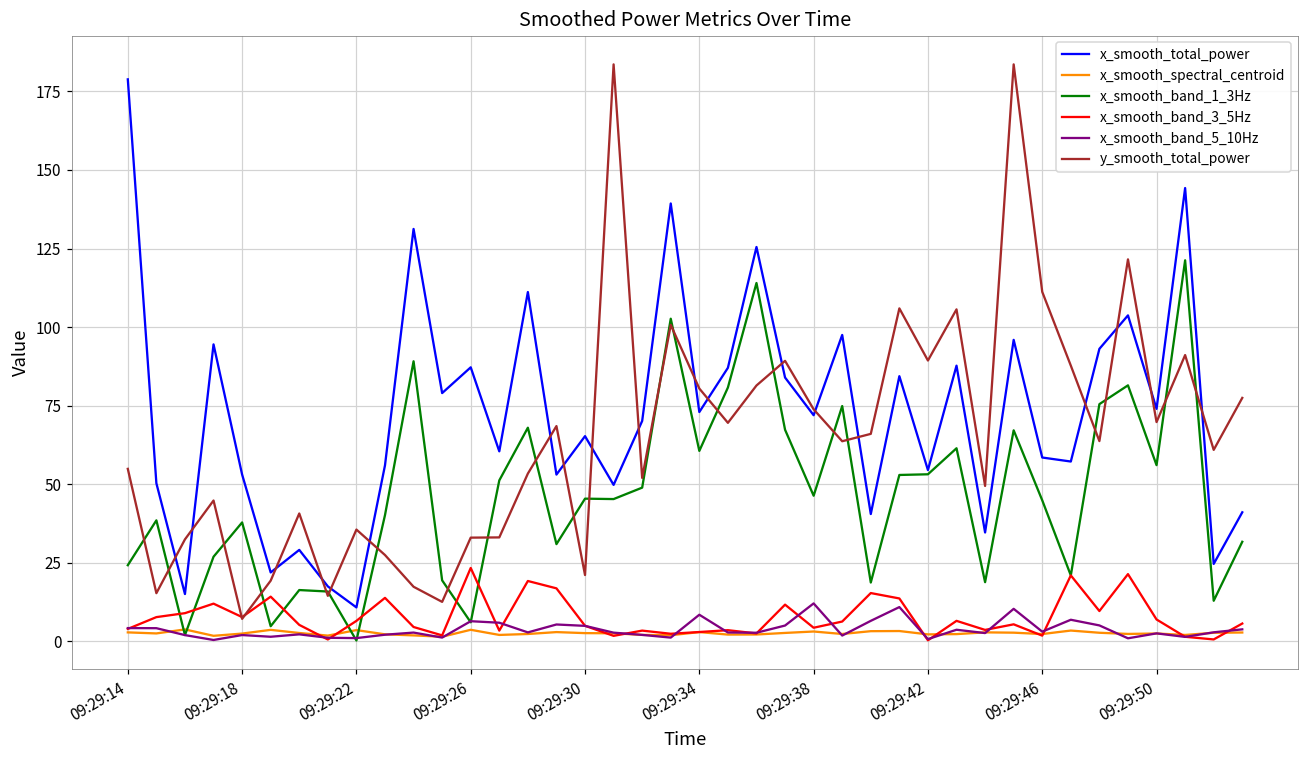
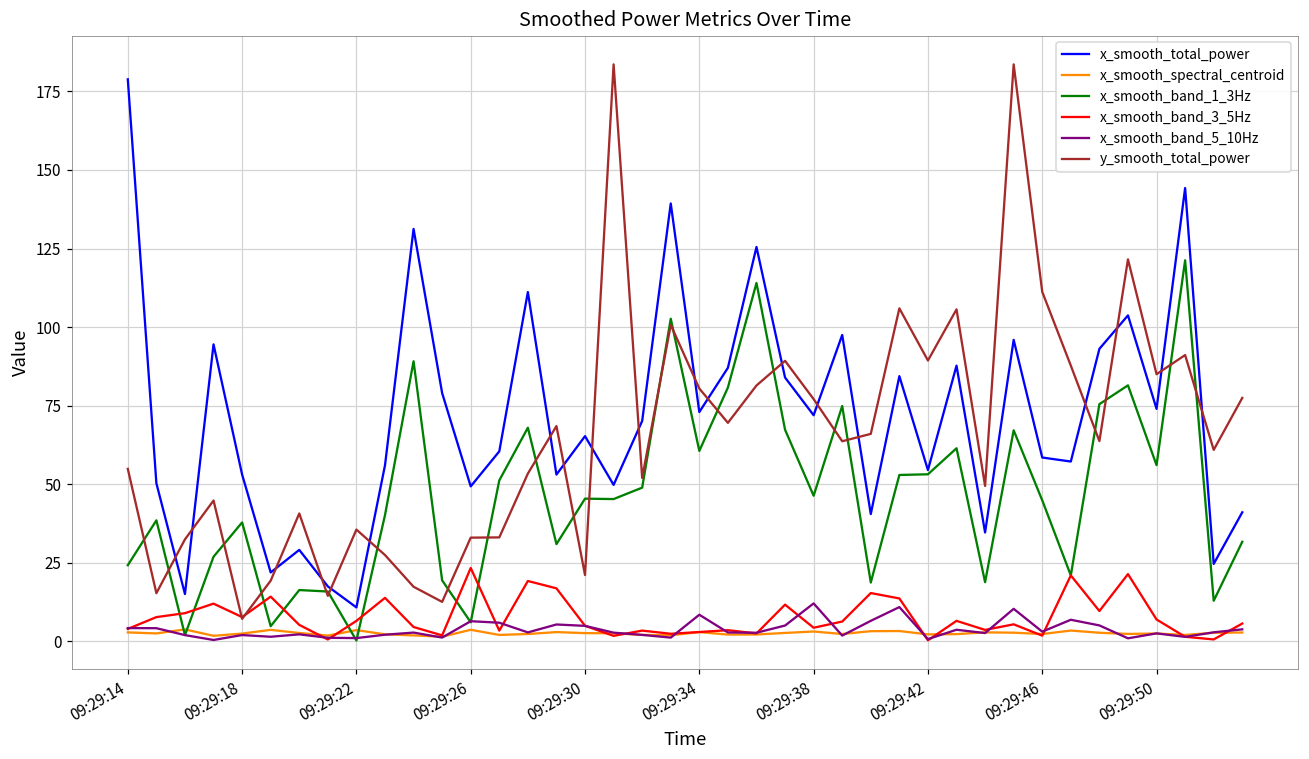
x_smooth_total_power, 09:29:26: 87 -> 49
y_smooth_total_power, 09:29:38: 74 -> 77
y_smooth_total_power, 09:29:50: 70 -> 85
